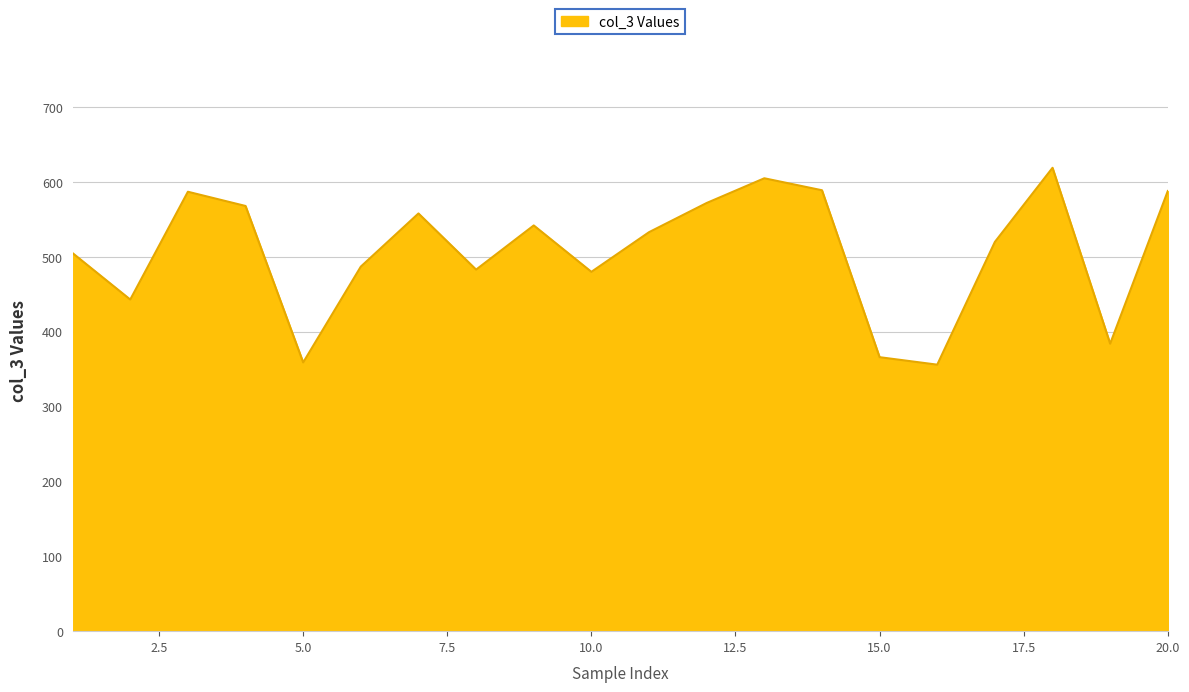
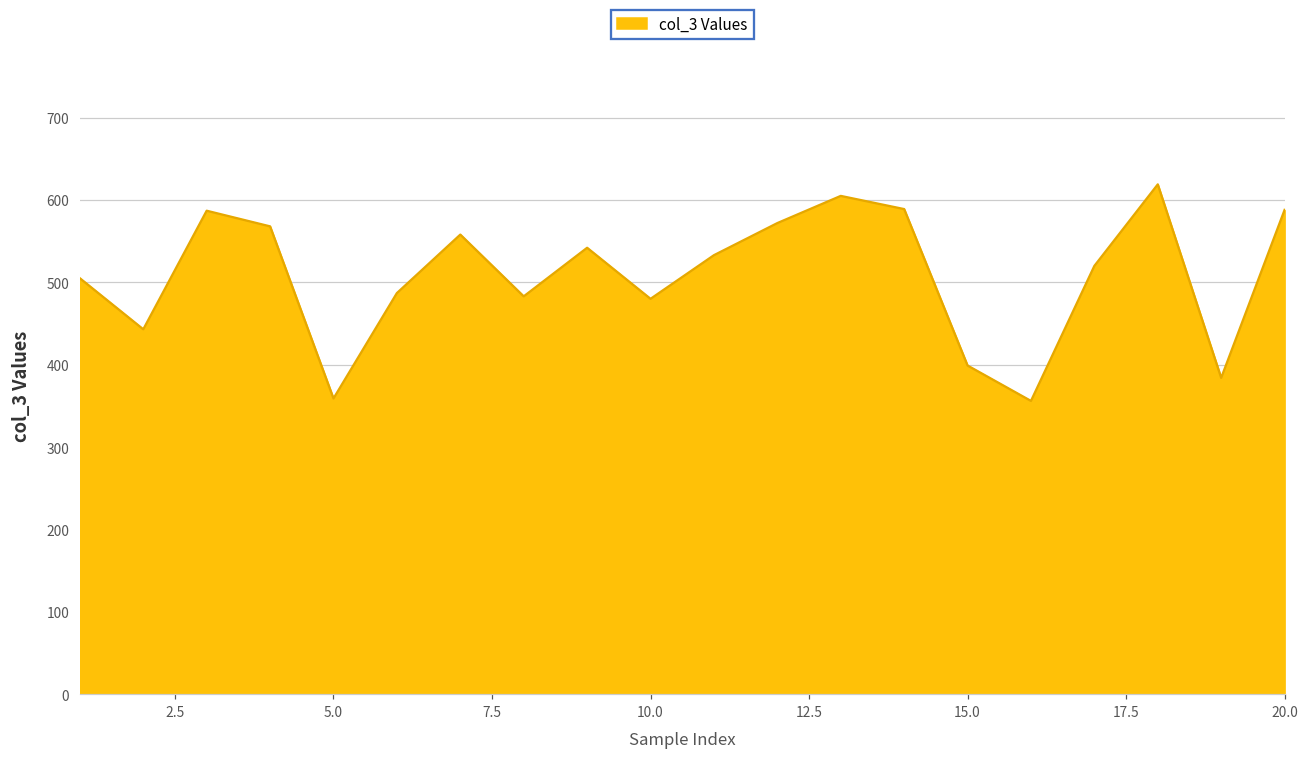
15.0: 370 -> 400
